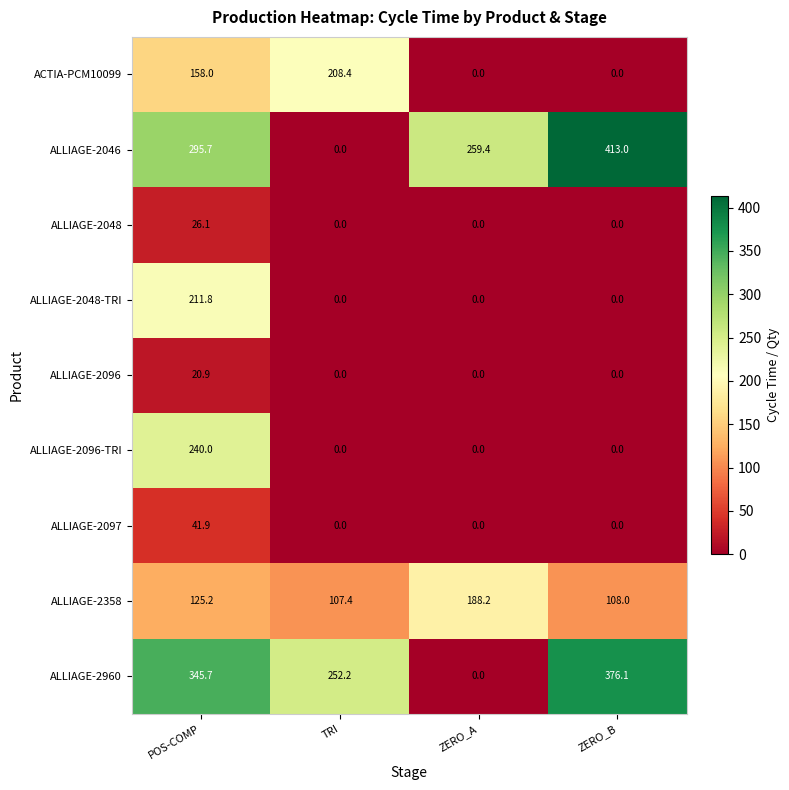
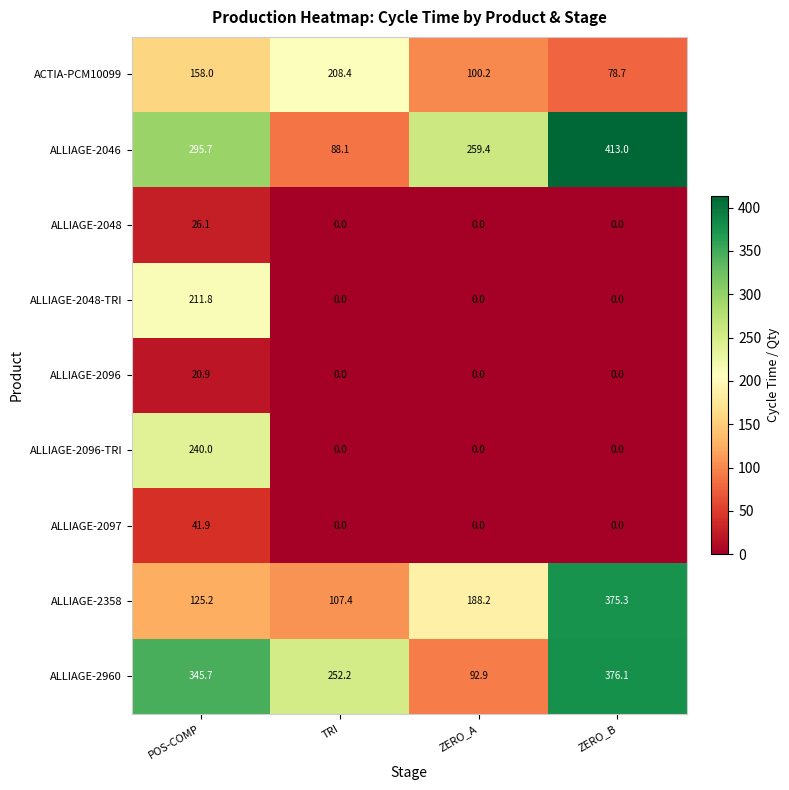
ACTIA-PCM10099, ZERO_A: 0.0 -> 100.2
ACTIA-PCM10099, ZERO_B: 0.0 -> 78.7
ALLIAGE-2046, TRI: 0.0 -> 88.1
ALLIAGE-2358, ZERO_B: 108.0 -> 375.3
ALLIAGE-2960, ZERO_A: 0.0 -> 92.9
